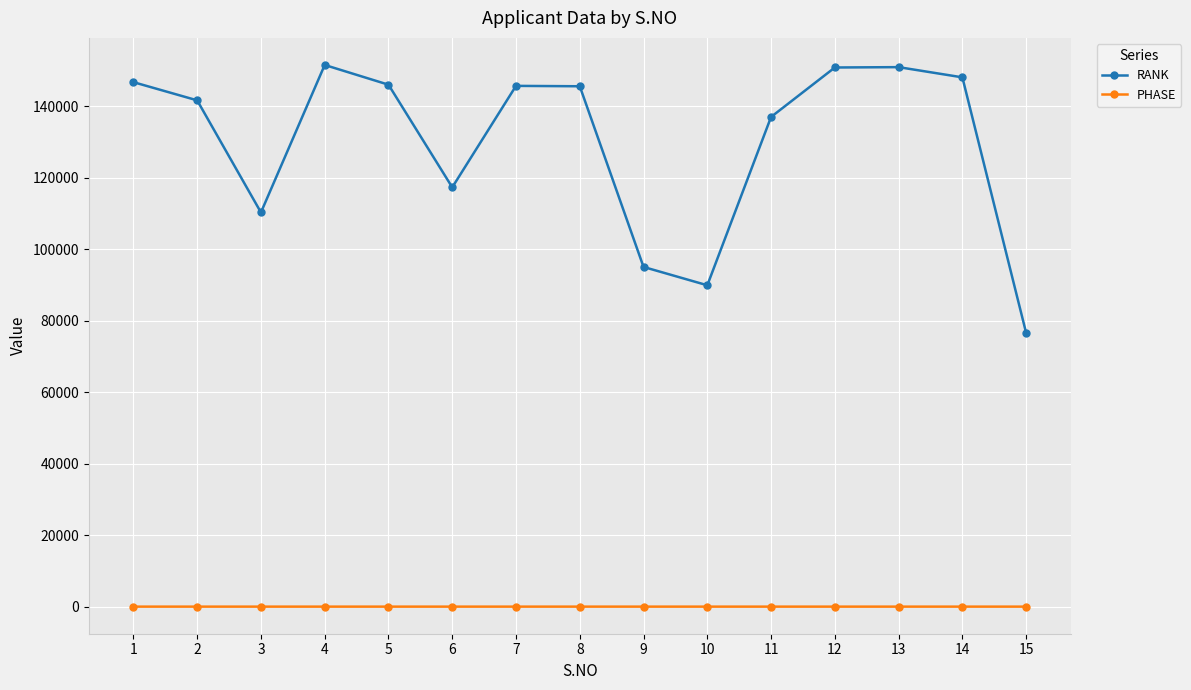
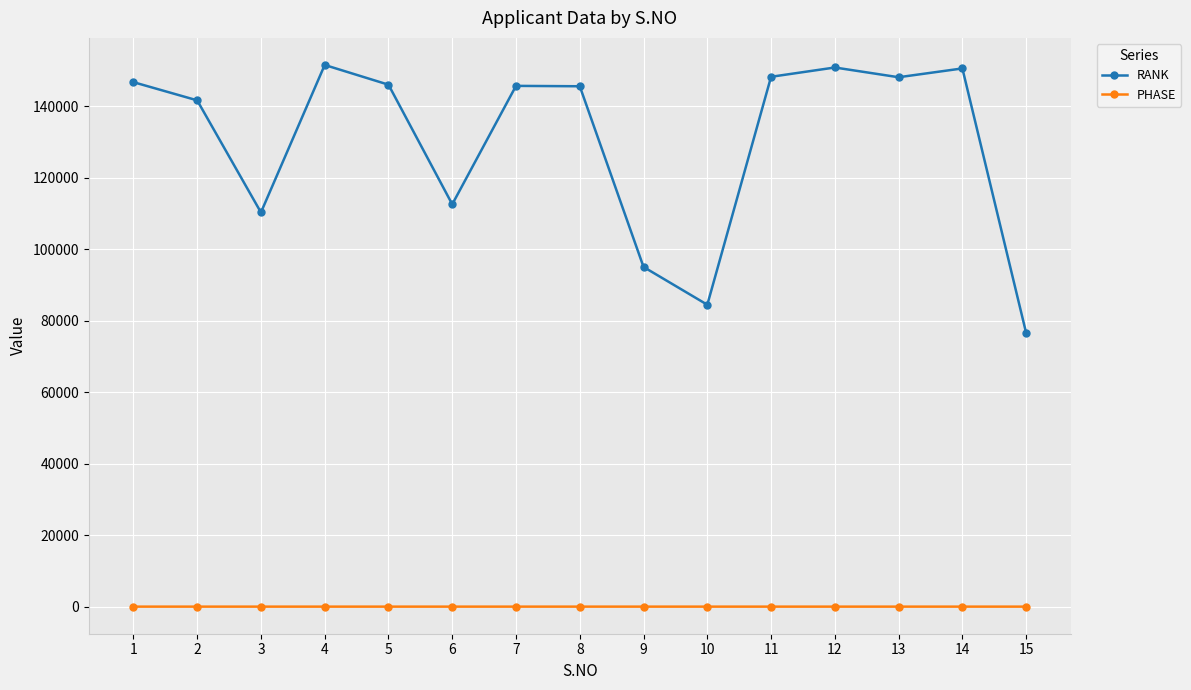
RANK, 6: 117000 -> 113000
RANK, 10: 90000 -> 84000
RANK, 11: 137000 -> 148000
RANK, 13: 151000 -> 148000
RANK, 14: 148000 -> 151000
